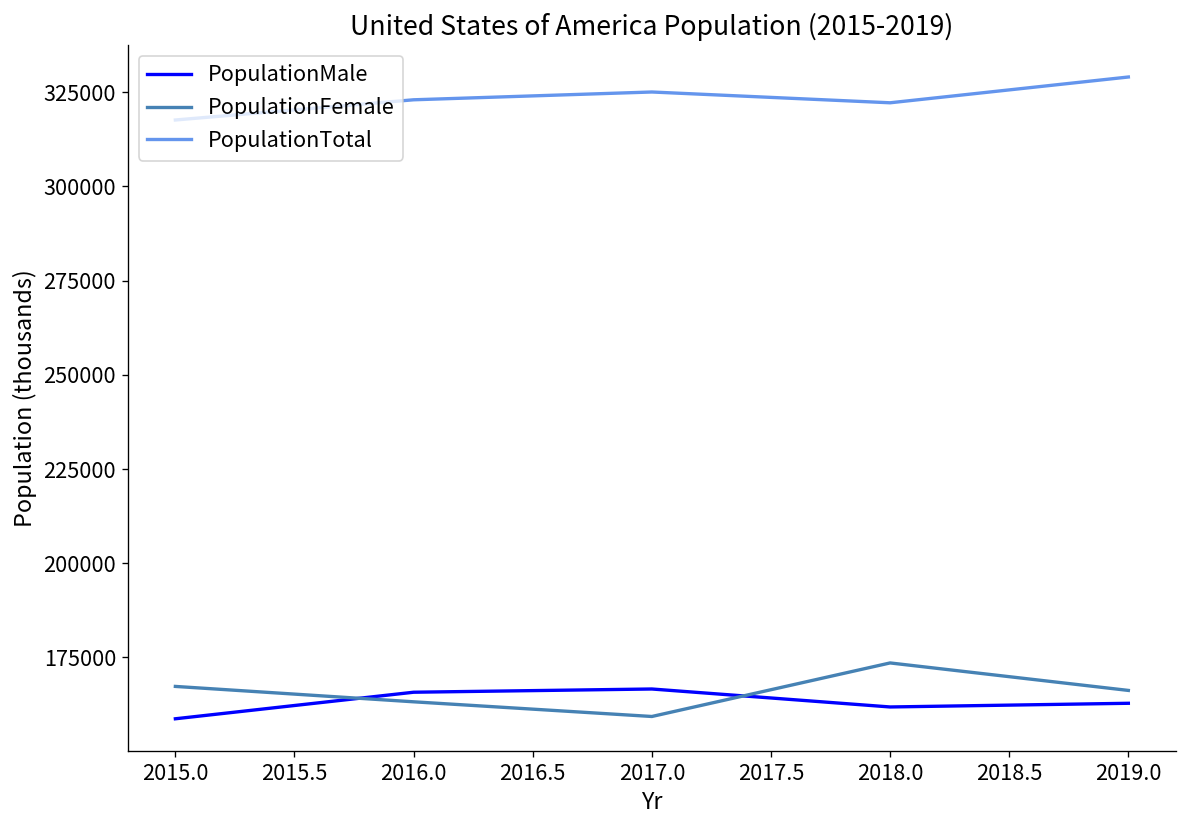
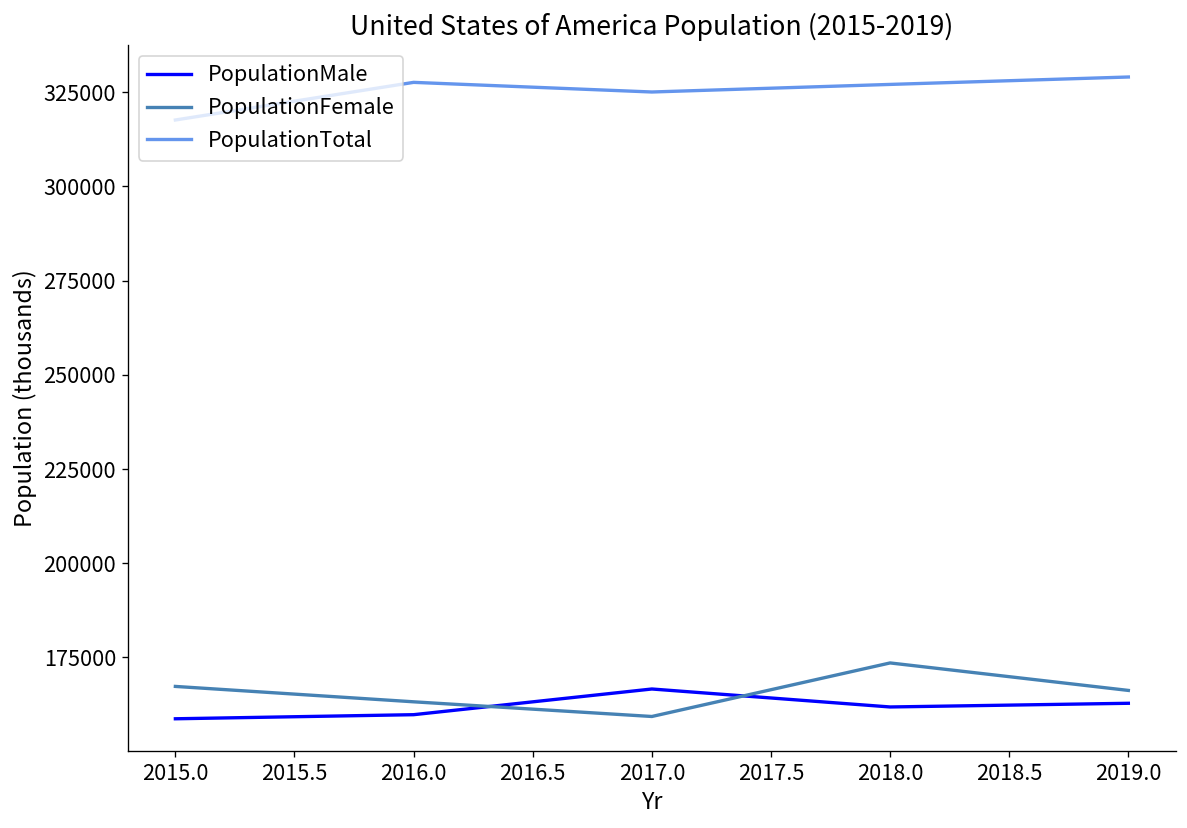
PopulationMale, 2016.0: 166000 -> 160000
PopulationTotal, 2016.0: 323000 -> 328000
PopulationTotal, 2018.0: 322000 -> 327000
